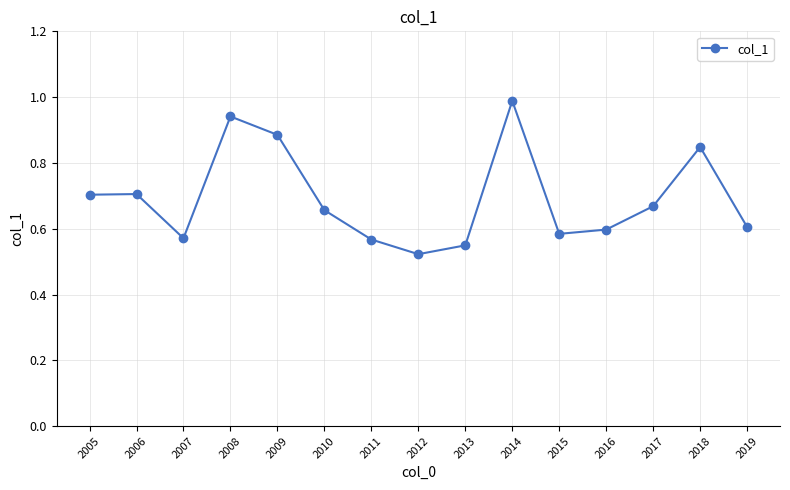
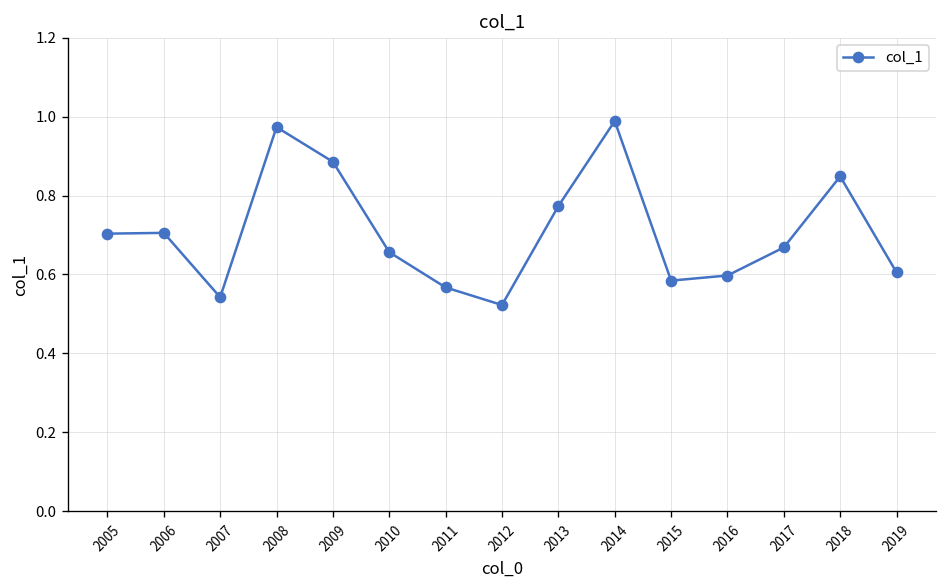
2007: 0.57 -> 0.54
2008: 0.94 -> 0.97
2013: 0.55 -> 0.77
